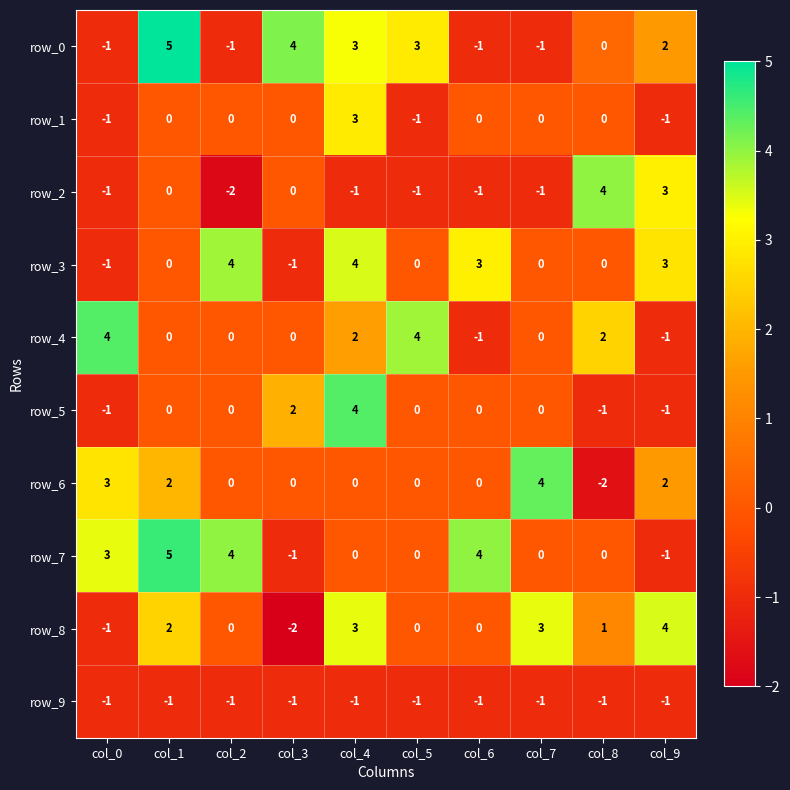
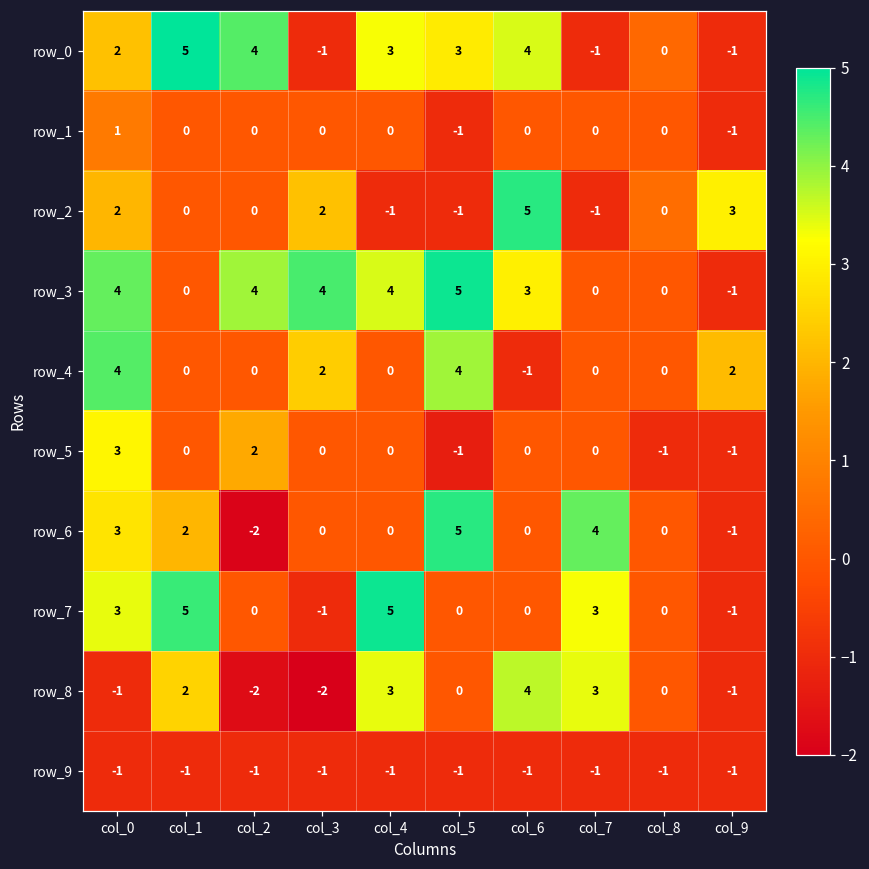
row_0, col_0: -1 -> 2
row_0, col_2: -1 -> 4
row_0, col_3: 4 -> -1
row_0, col_6: -1 -> 4
row_0, col_9: 2 -> -1
row_1, col_0: -1 -> 1
row_1, col_4: 3 -> 0
row_2, col_0: -1 -> 2
row_2, col_2: -2 -> 0
row_2, col_3: 0 -> 2
row_2, col_6: -1 -> 5
row_2, col_8: 4 -> 0
row_3, col_0: -1 -> 4
row_3, col_3: -1 -> 4
row_3, col_5: 0 -> 5
row_3, col_9: 3 -> -1
row_4, col_3: 0 -> 2
row_4, col_4: 2 -> 0
row_4, col_8: 2 -> 0
row_4, col_9: -1 -> 2
row_5, col_0: -1 -> 3
row_5, col_2: 0 -> 2
row_5, col_3: 2 -> 0
row_5, col_4: 4 -> 0
row_5, col_5: 0 -> -1
row_6, col_2: 0 -> -2
row_6, col_5: 0 -> 5
row_6, col_8: -2 -> 0
row_6, col_9: 2 -> -1
row_7, col_2: 4 -> 0
row_7, col_4: 0 -> 5
row_7, col_6: 4 -> 0
row_7, col_7: 0 -> 3
row_8, col_2: 0 -> -2
row_8, col_6: 0 -> 4
row_8, col_8: 1 -> 0
row_8, col_9: 4 -> -1
